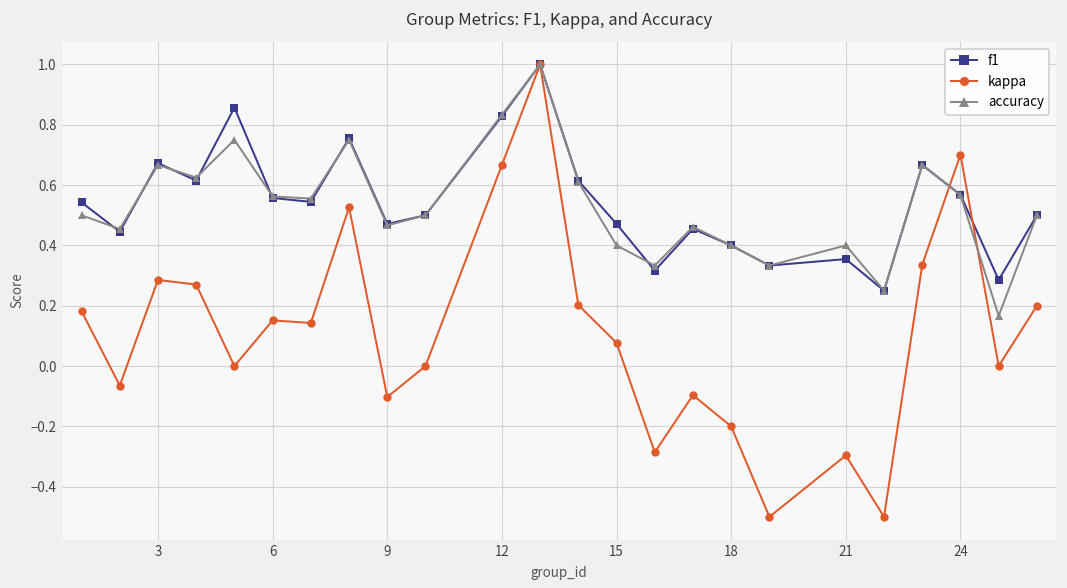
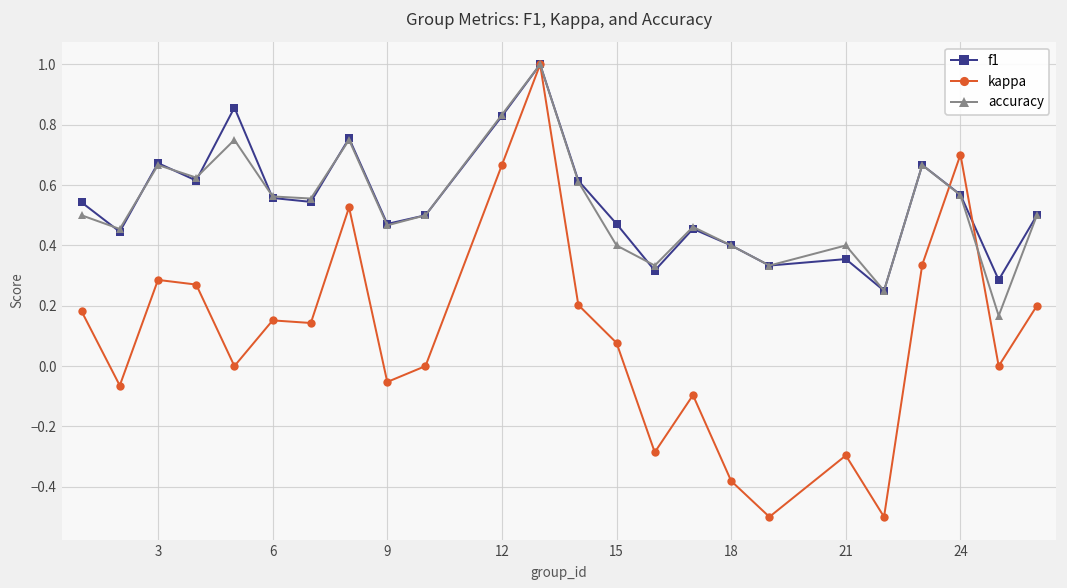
kappa, 9: -0.10 -> -0.05
kappa, 18: -0.20 -> -0.38
